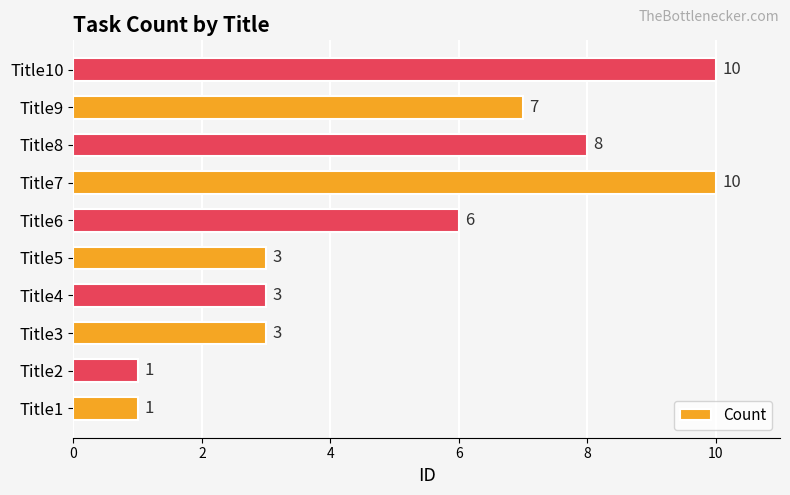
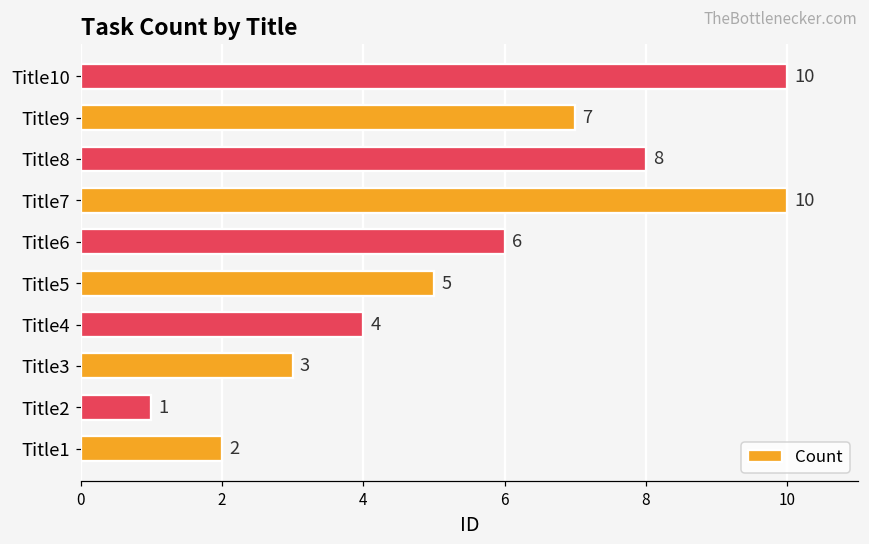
Title5: 3 -> 5
Title4: 3 -> 4
Title1: 1 -> 2
